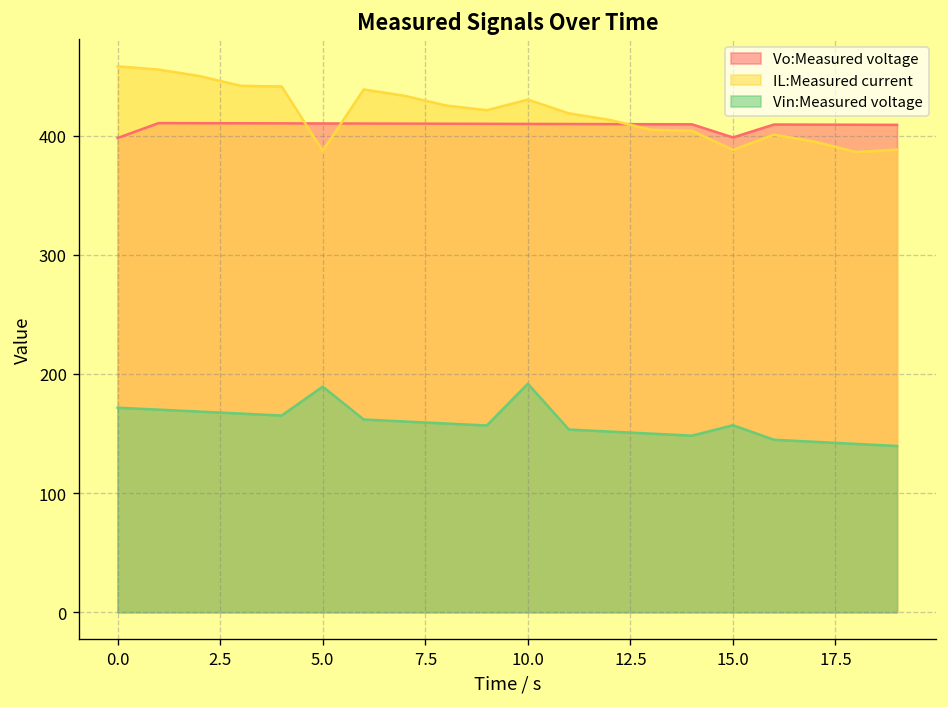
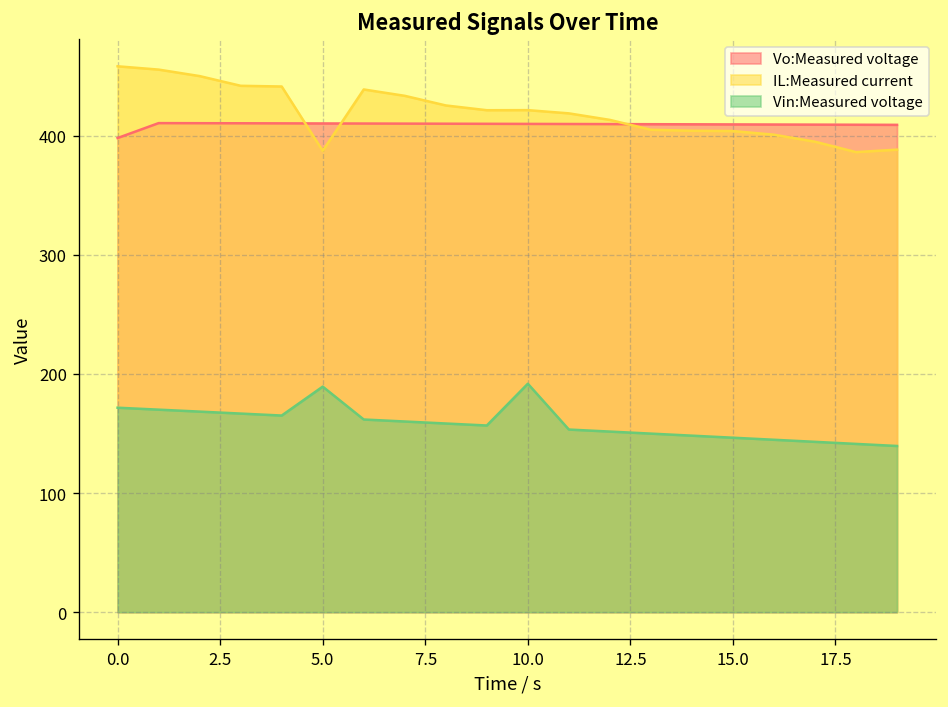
IL:Measured current, 10.0: 430 -> 420
Vo:Measured voltage, 15.0: 400 -> 410
IL:Measured current, 15.0: 390 -> 400
Vin:Measured voltage, 15.0: 160 -> 150
